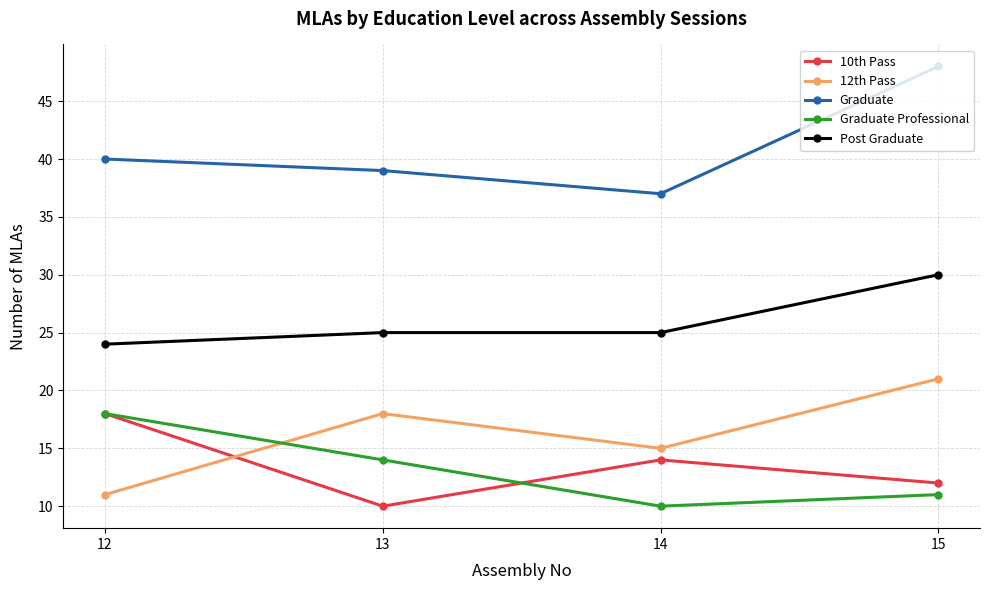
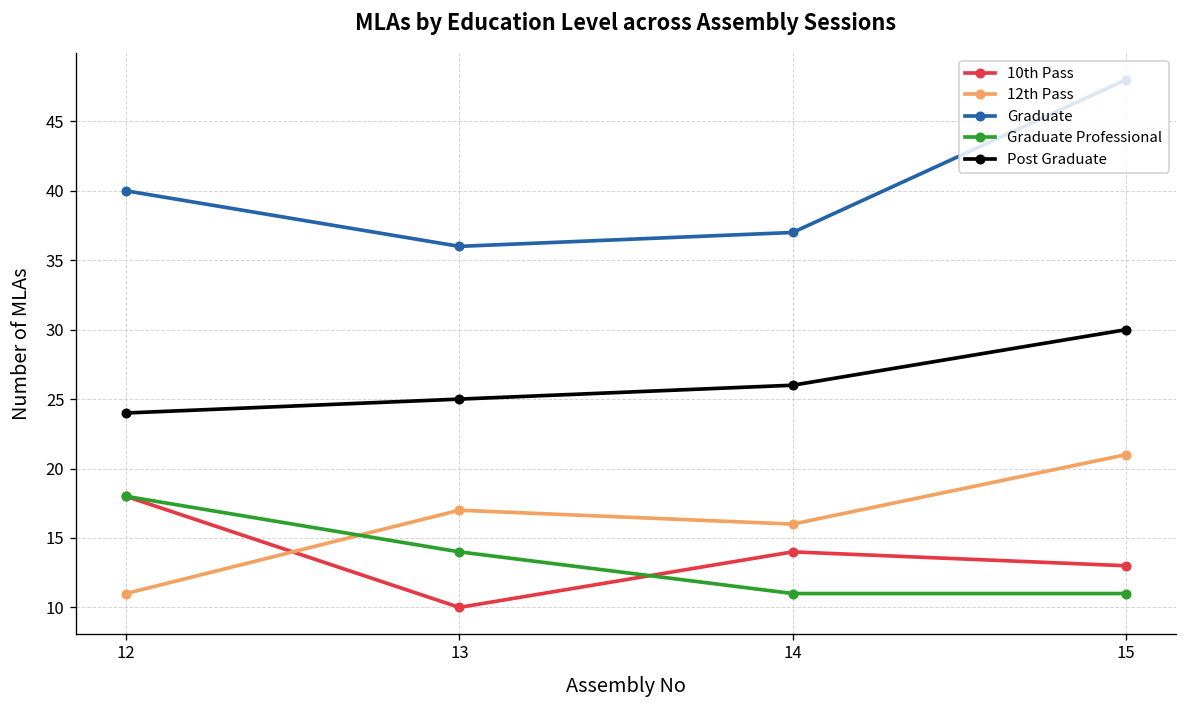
12th Pass, 13: 18 -> 17
Graduate, 13: 39 -> 36
12th Pass, 14: 15 -> 16
Graduate Professional, 14: 10 -> 11
Post Graduate, 14: 25 -> 26
10th Pass, 15: 12 -> 13
